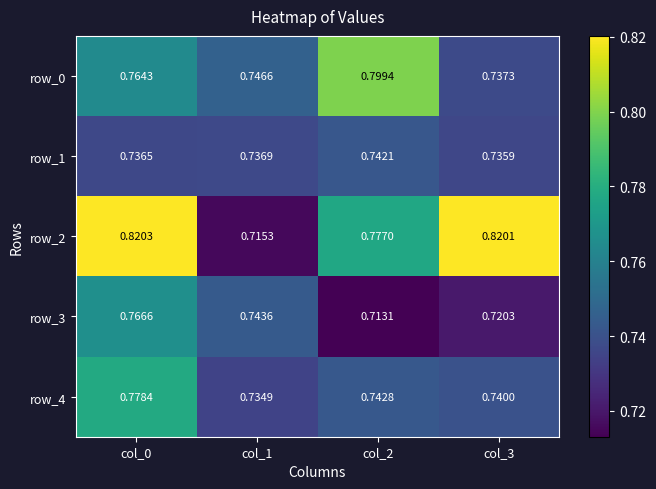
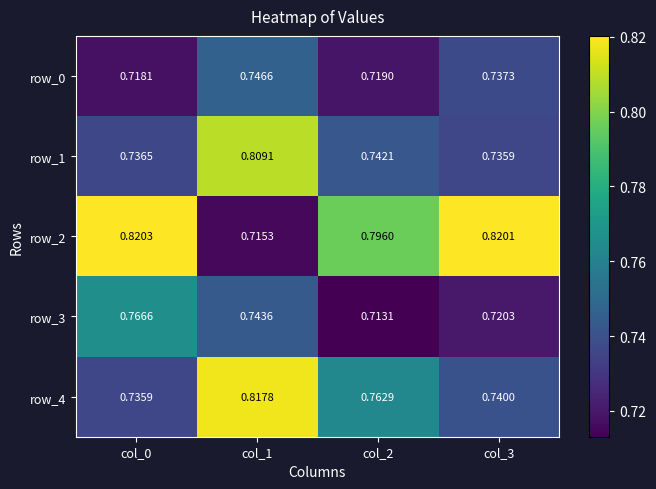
row_0, col_0: 0.7643 -> 0.7181
row_0, col_2: 0.7994 -> 0.7190
row_1, col_1: 0.7369 -> 0.8091
row_2, col_2: 0.7770 -> 0.7960
row_4, col_0: 0.7784 -> 0.7359
row_4, col_1: 0.7349 -> 0.8178
row_4, col_2: 0.7428 -> 0.7629
